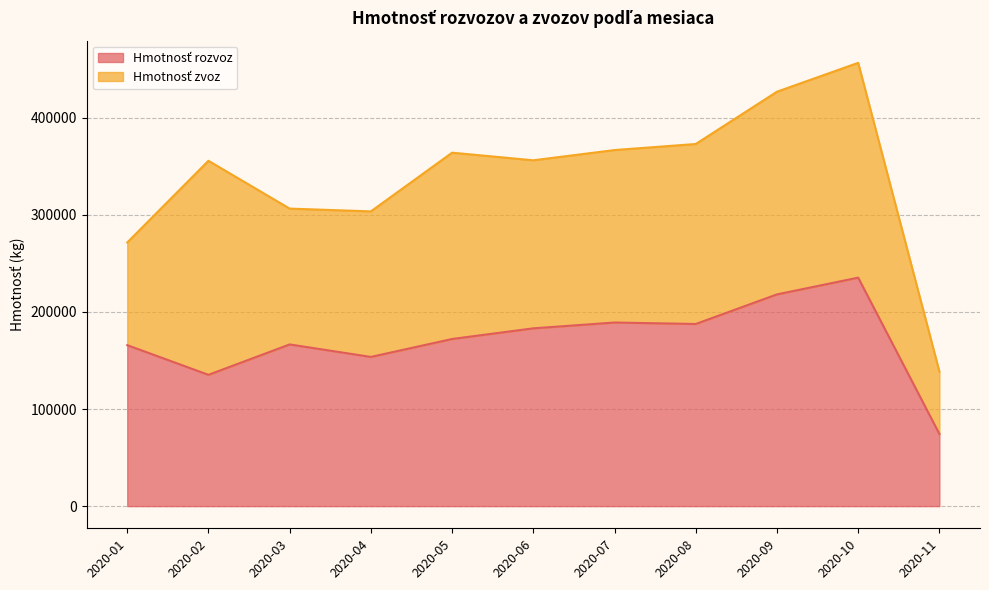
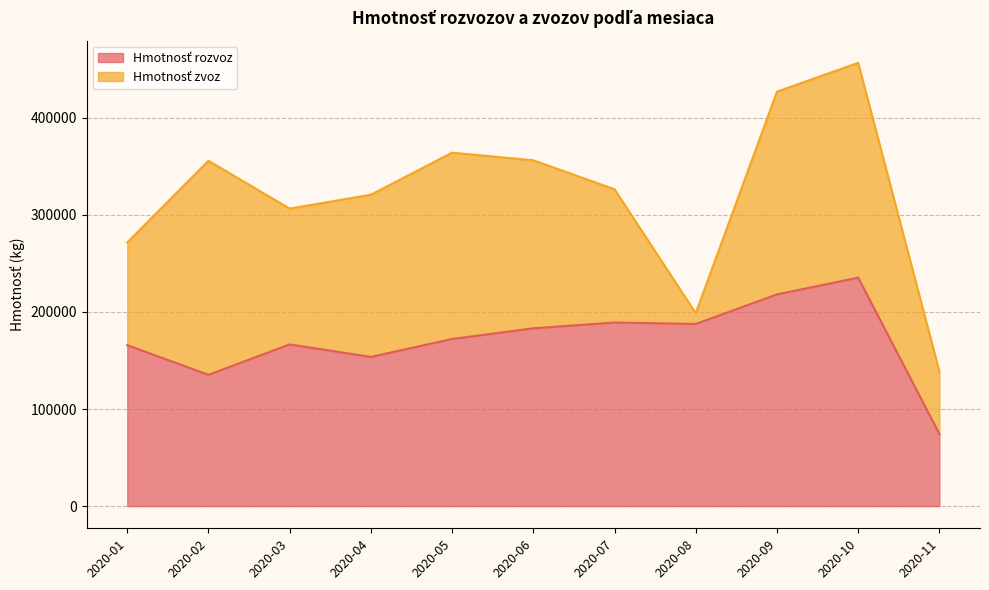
Hmotnosť zvoz, 2020-04: 150000 -> 170000
Hmotnosť zvoz, 2020-07: 180000 -> 140000
Hmotnosť zvoz, 2020-08: 190000 -> 10000
